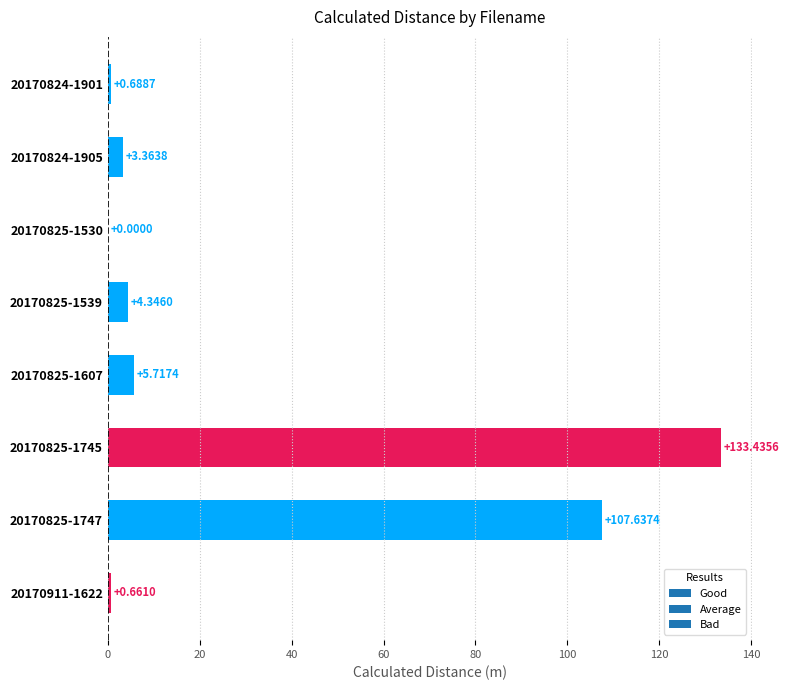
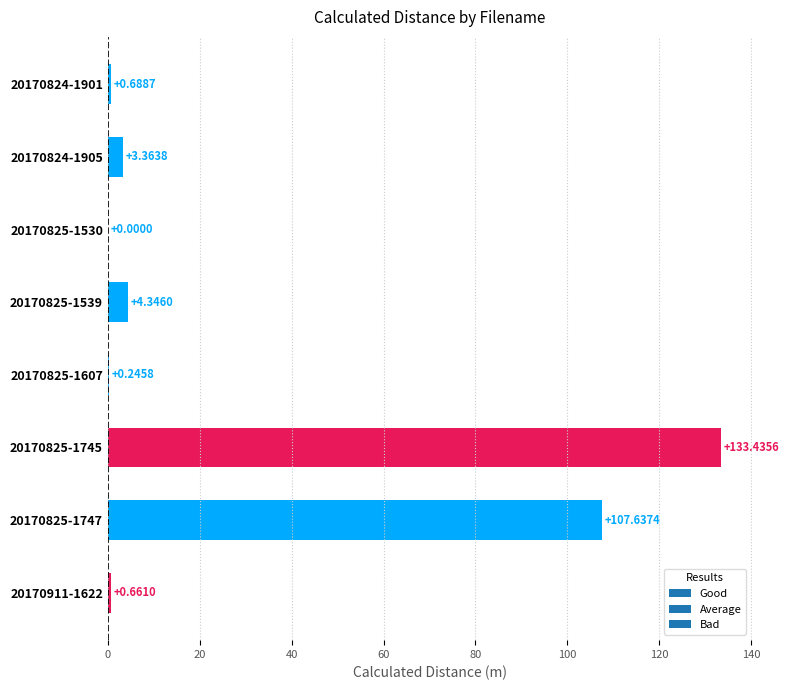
20170825-1607: +5.7174 -> +0.2458
